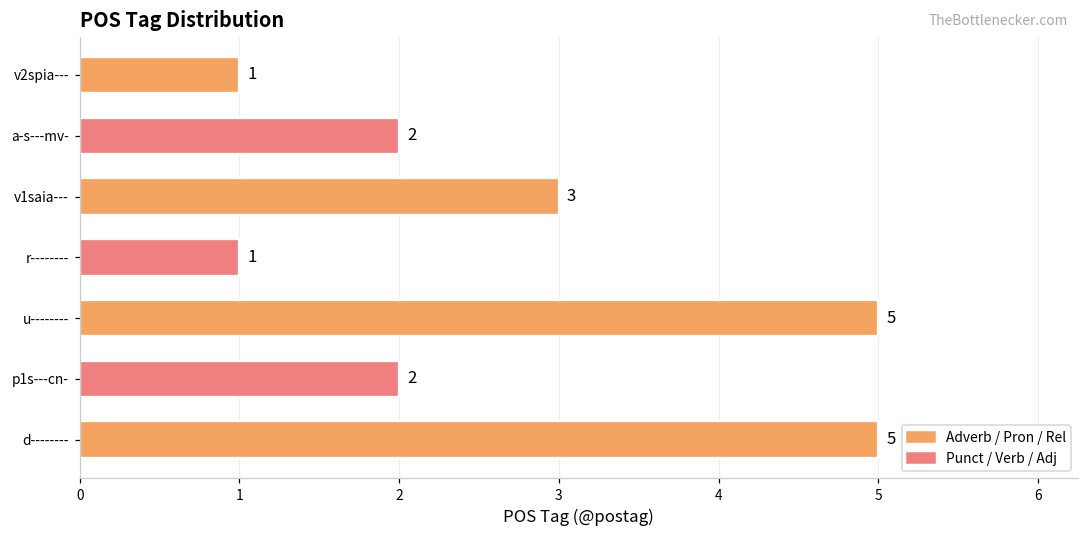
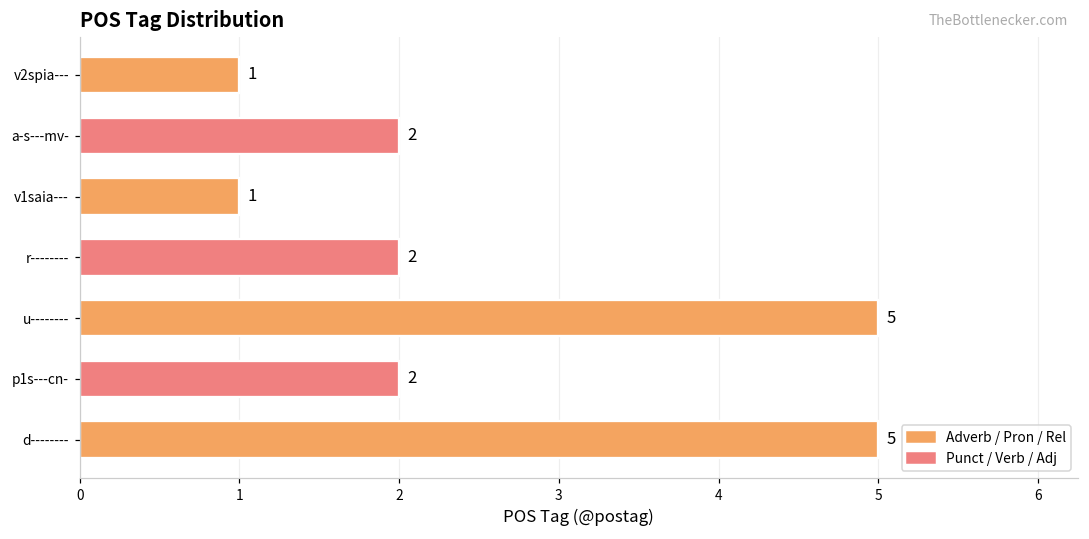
v1saia---: 3 -> 1
r--------: 1 -> 2
